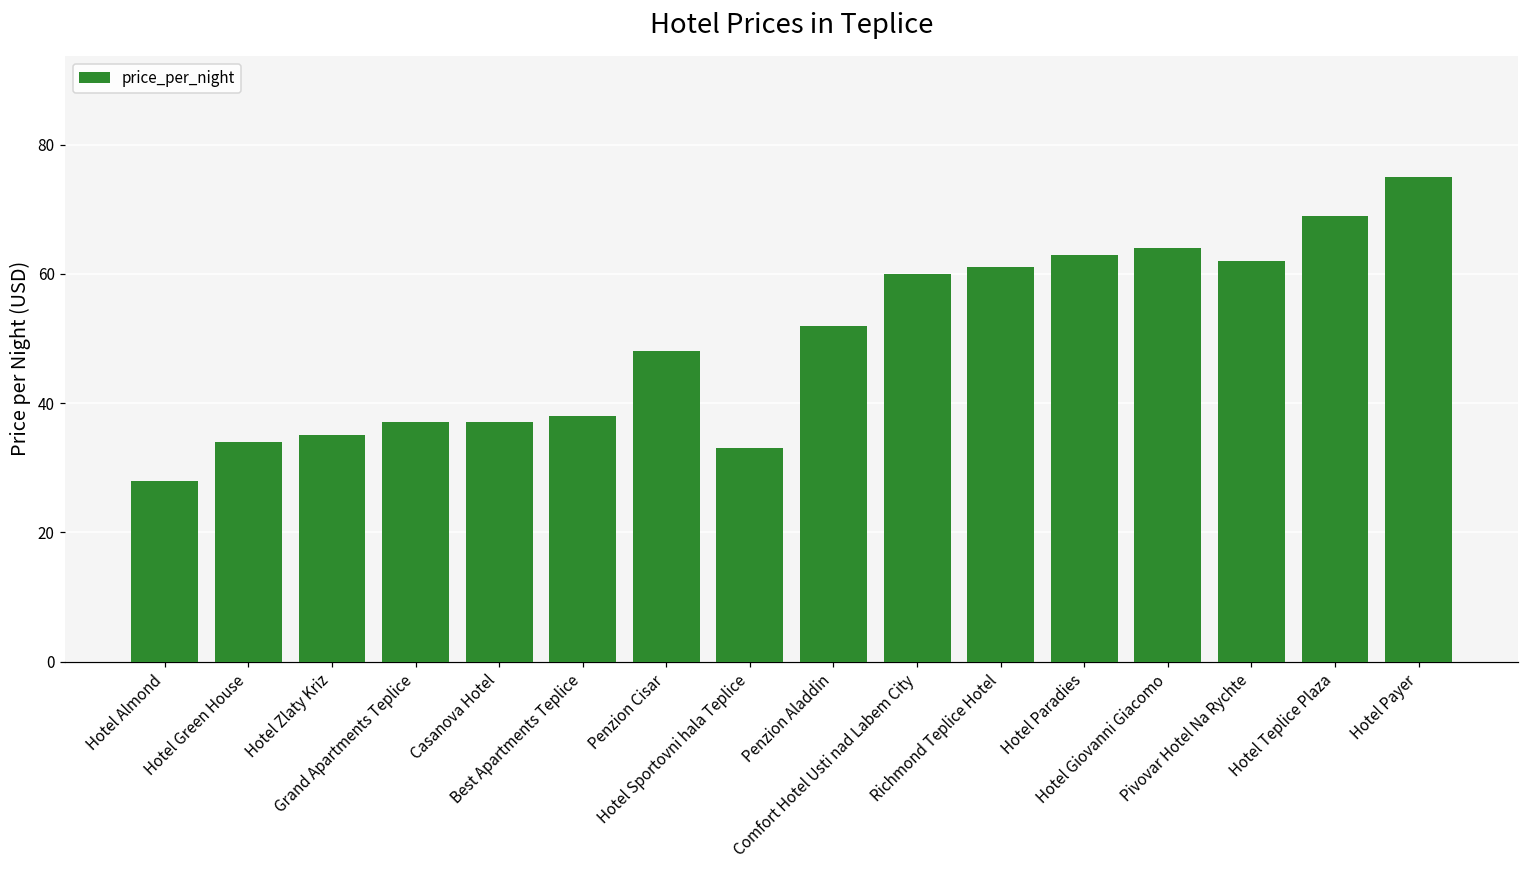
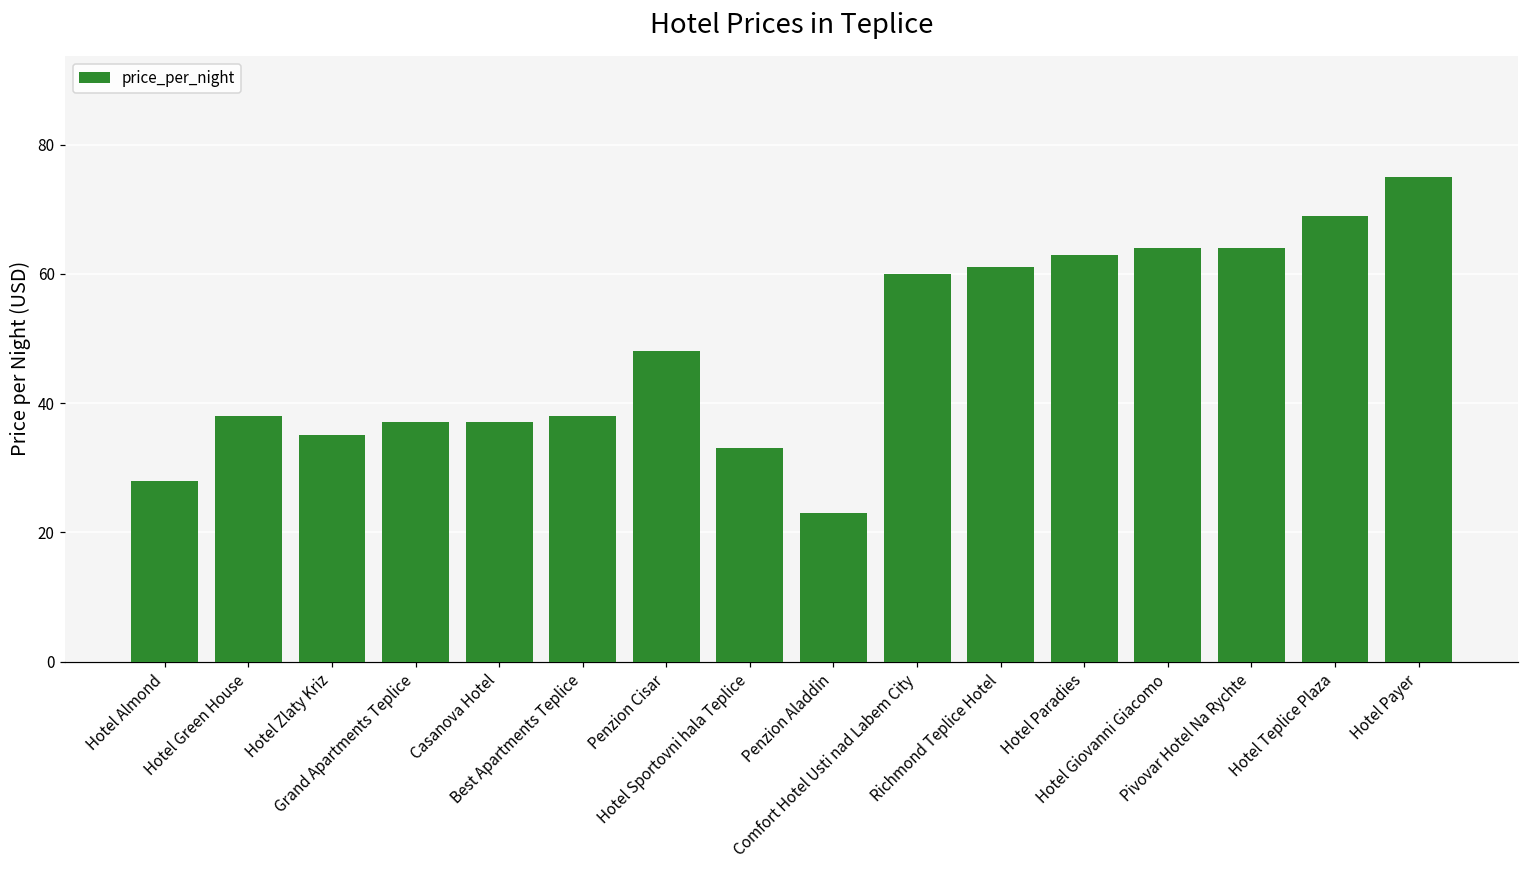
Hotel Green House: 34 -> 38
Penzion Aladdin: 52 -> 23
Pivovar Hotel Na Rychte: 62 -> 64
